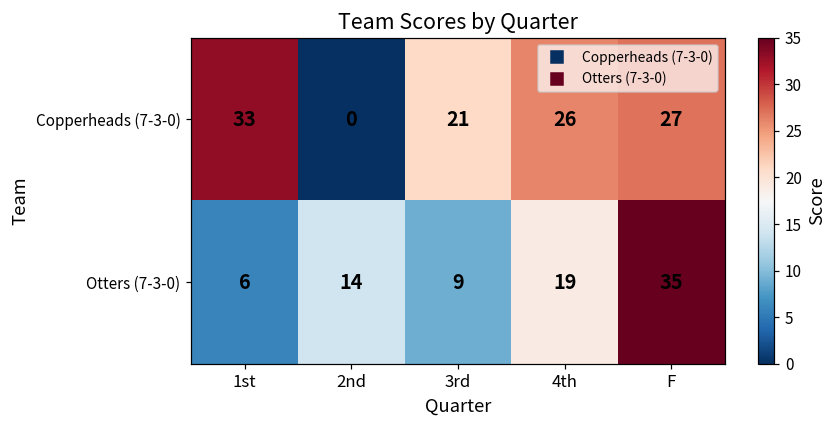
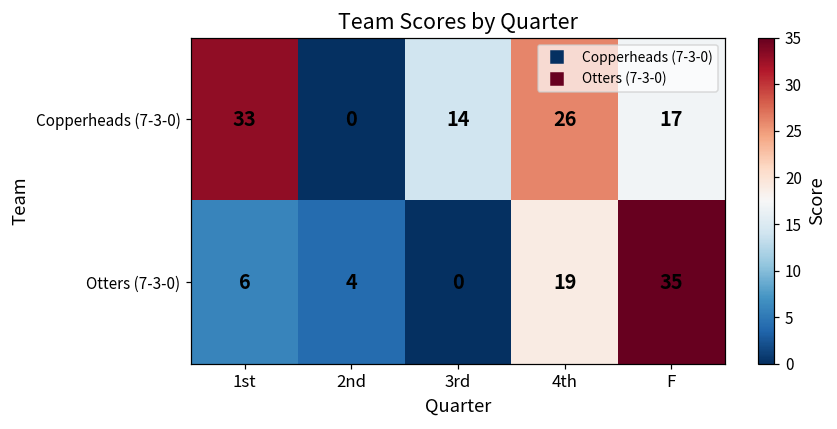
Copperheads (7-3-0), 3rd: 21 -> 14
Copperheads (7-3-0), F: 27 -> 17
Otters (7-3-0), 2nd: 14 -> 4
Otters (7-3-0), 3rd: 9 -> 0
